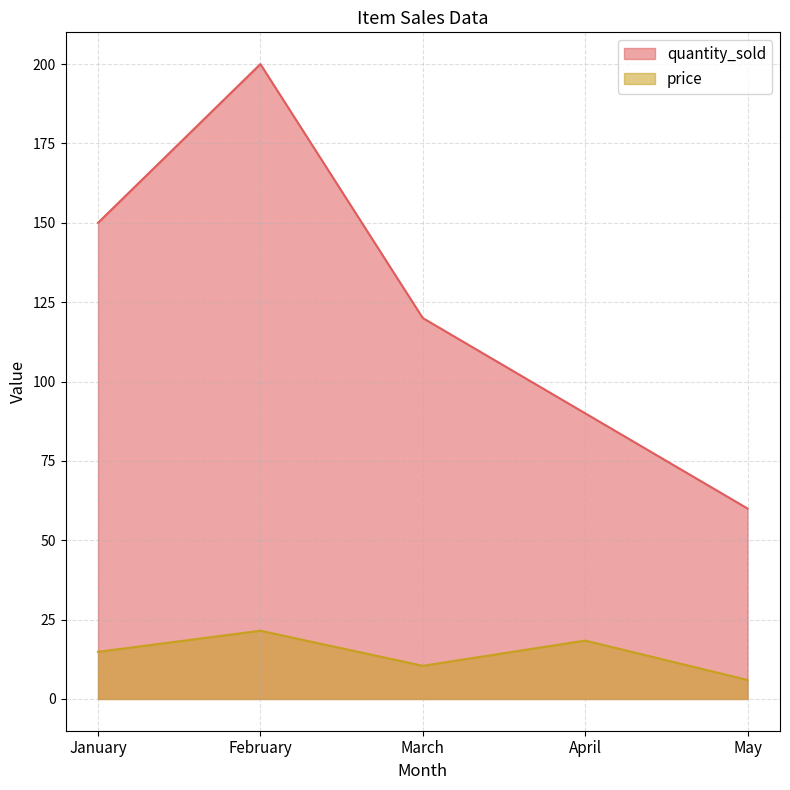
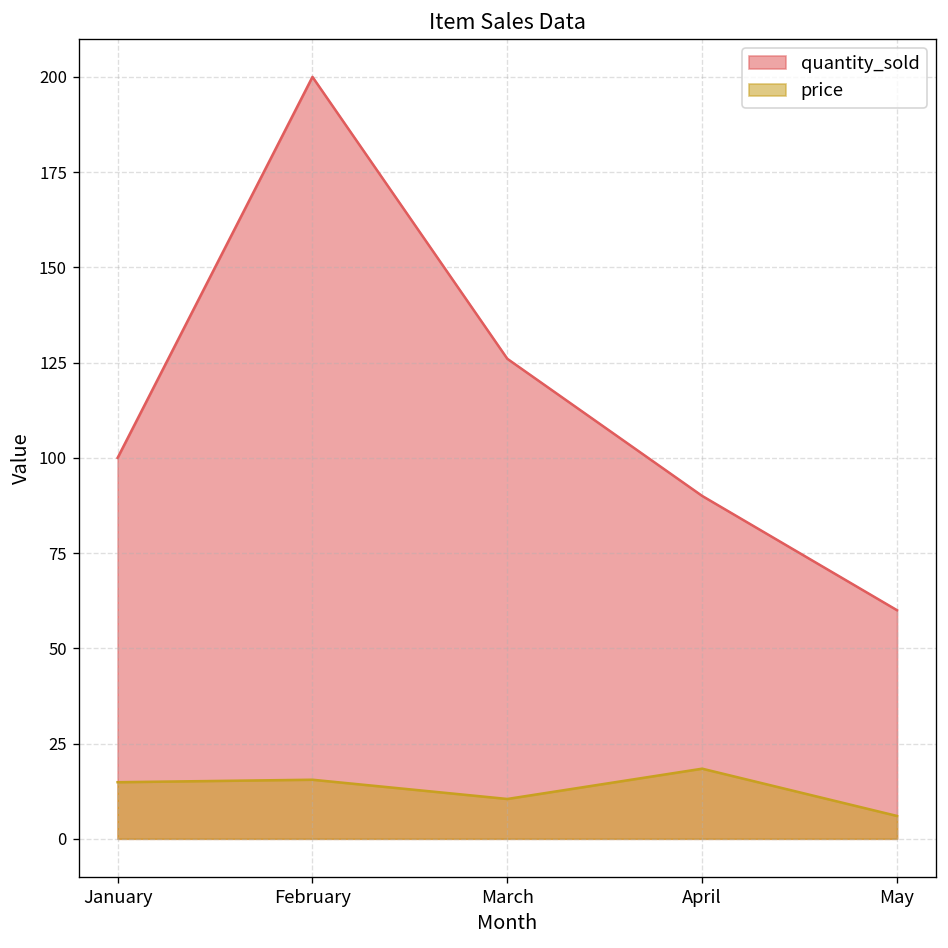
quantity_sold, January: 150 -> 100
price, February: 22 -> 16
quantity_sold, March: 120 -> 126
